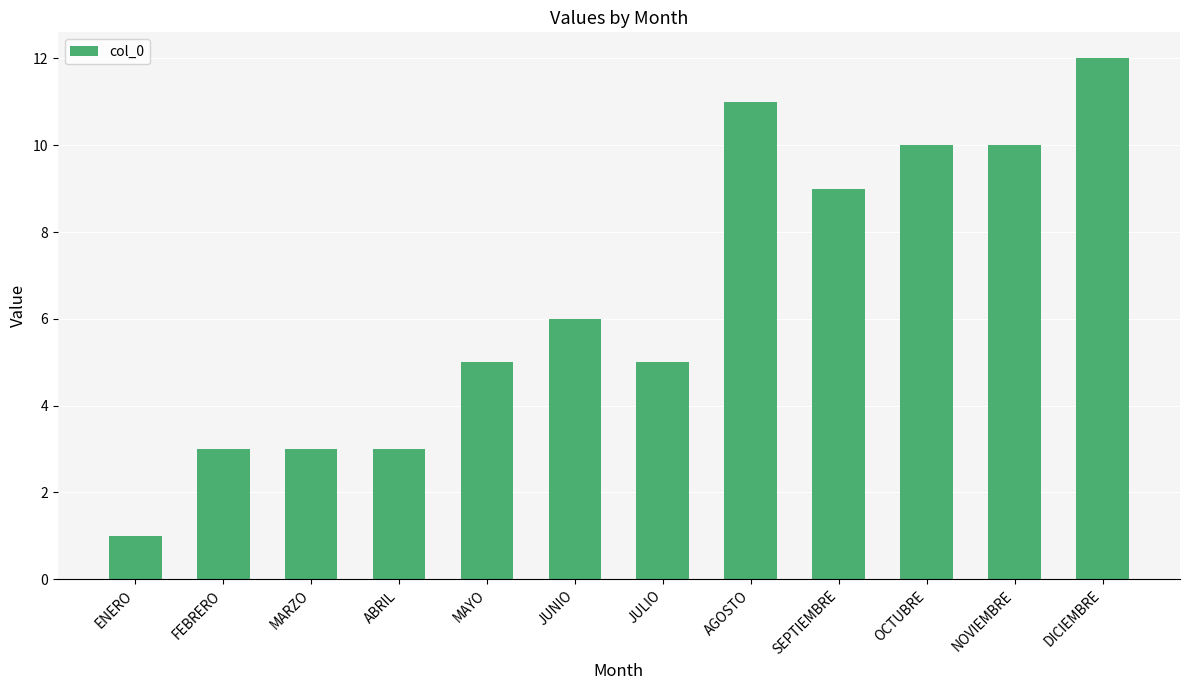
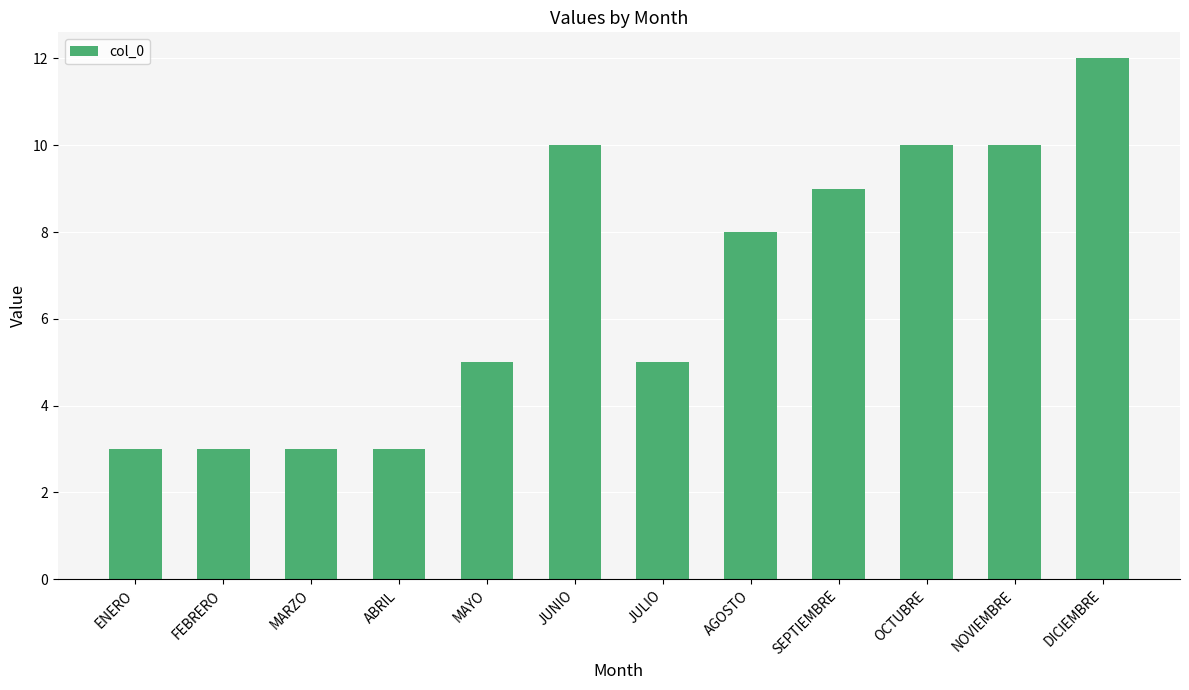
ENERO: 1 -> 3
JUNIO: 6 -> 10
AGOSTO: 11 -> 8
